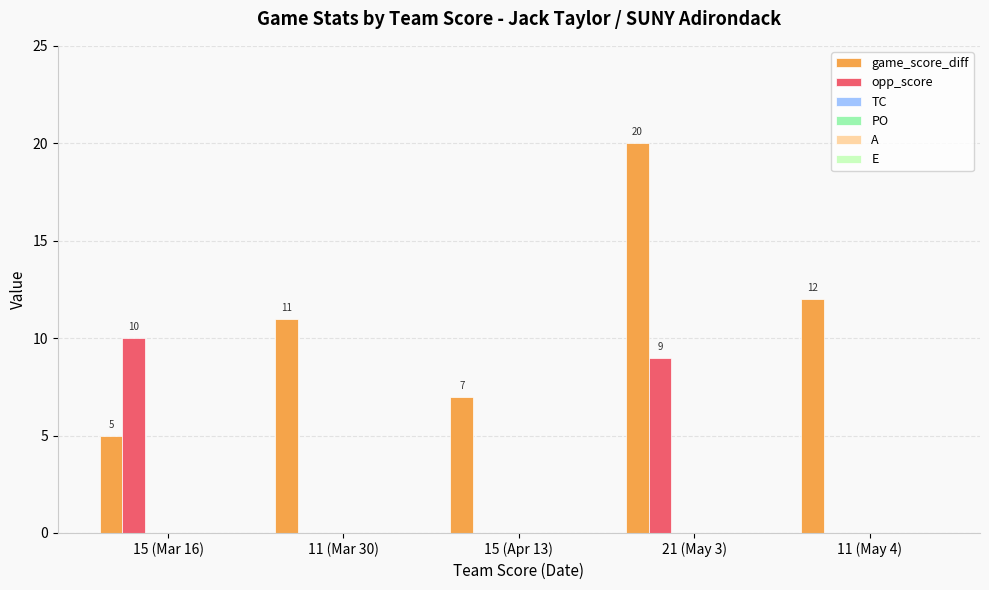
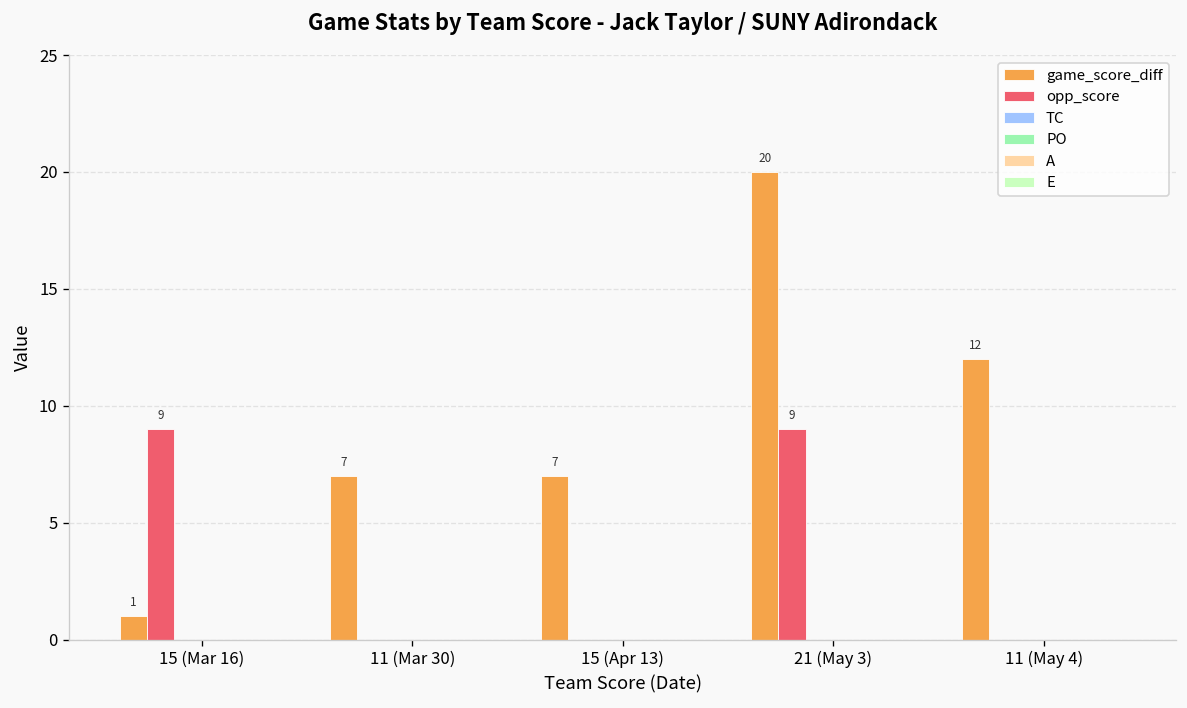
game_score_diff, 15 (Mar 16): 5 -> 1
opp_score, 15 (Mar 16): 10 -> 9
game_score_diff, 11 (Mar 30): 11 -> 7
